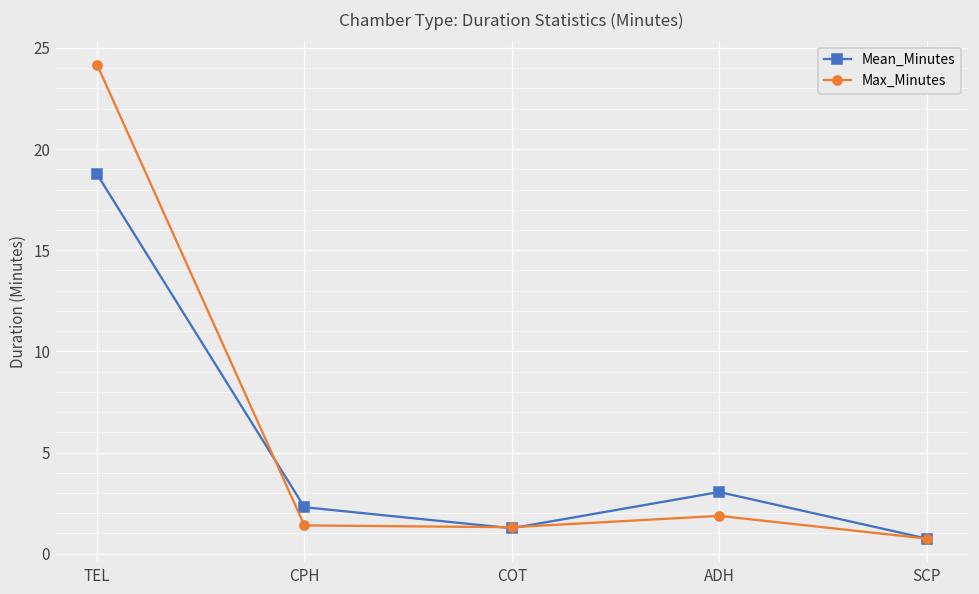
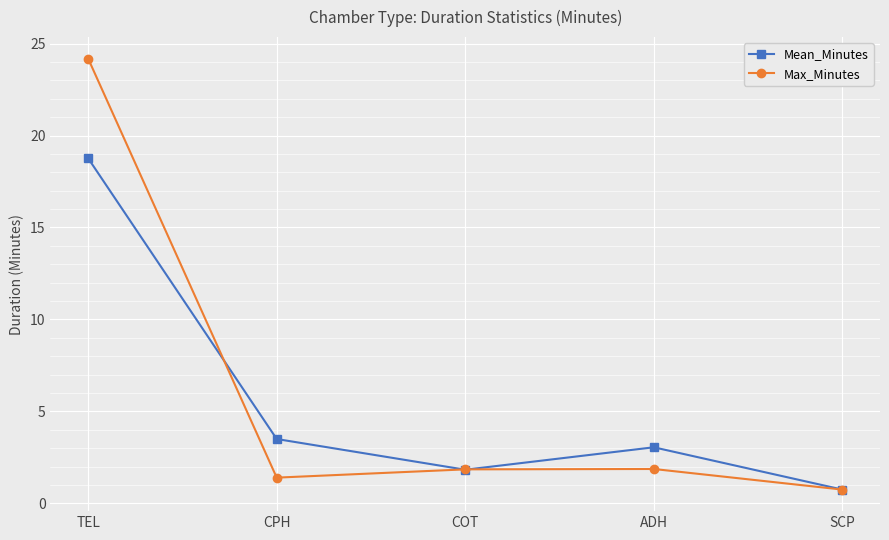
Mean_Minutes, CPH: 2.3 -> 3.5
Mean_Minutes, COT: 1.3 -> 1.8
Max_Minutes, COT: 1.3 -> 1.9
